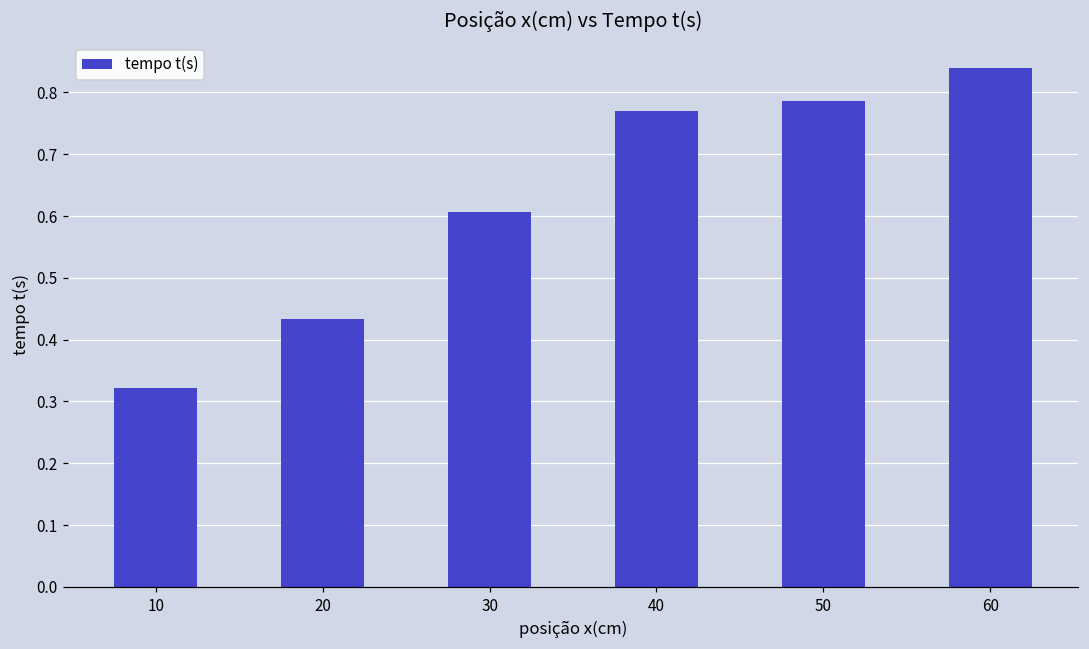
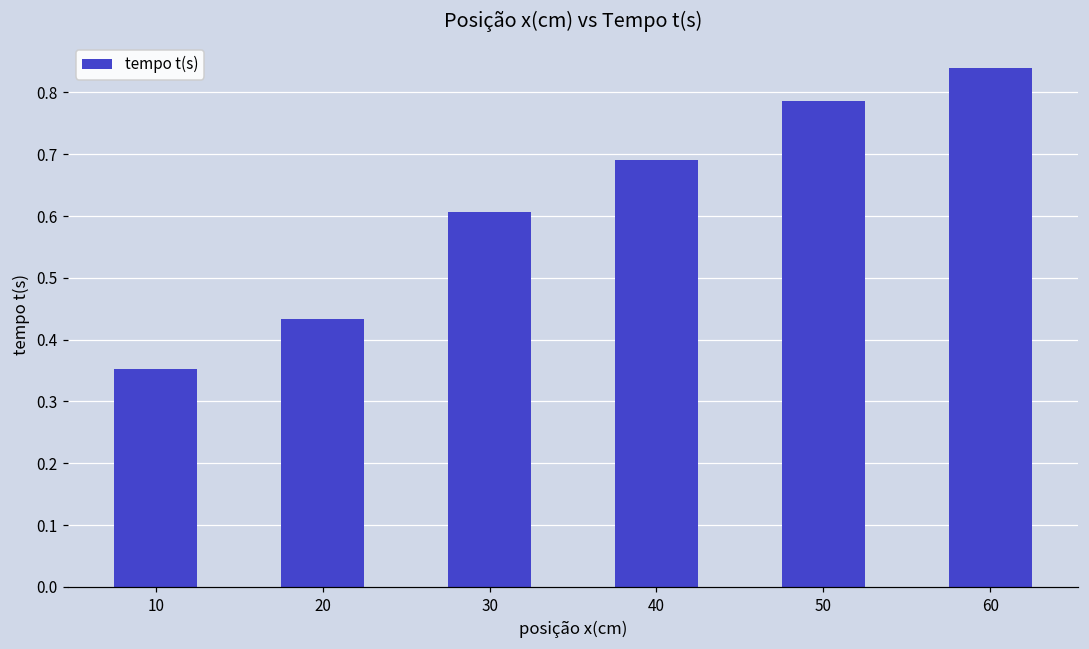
10: 0.32 -> 0.35
40: 0.77 -> 0.69
